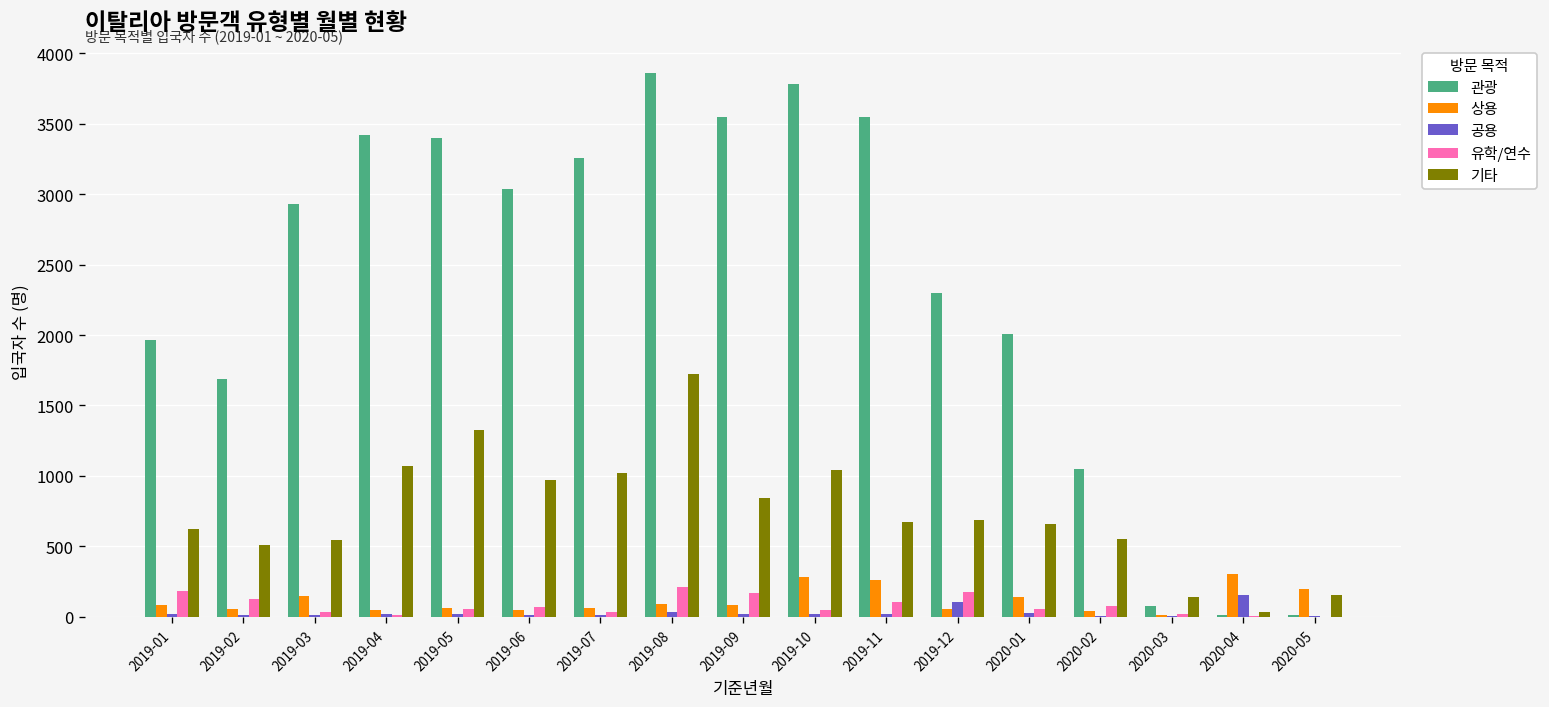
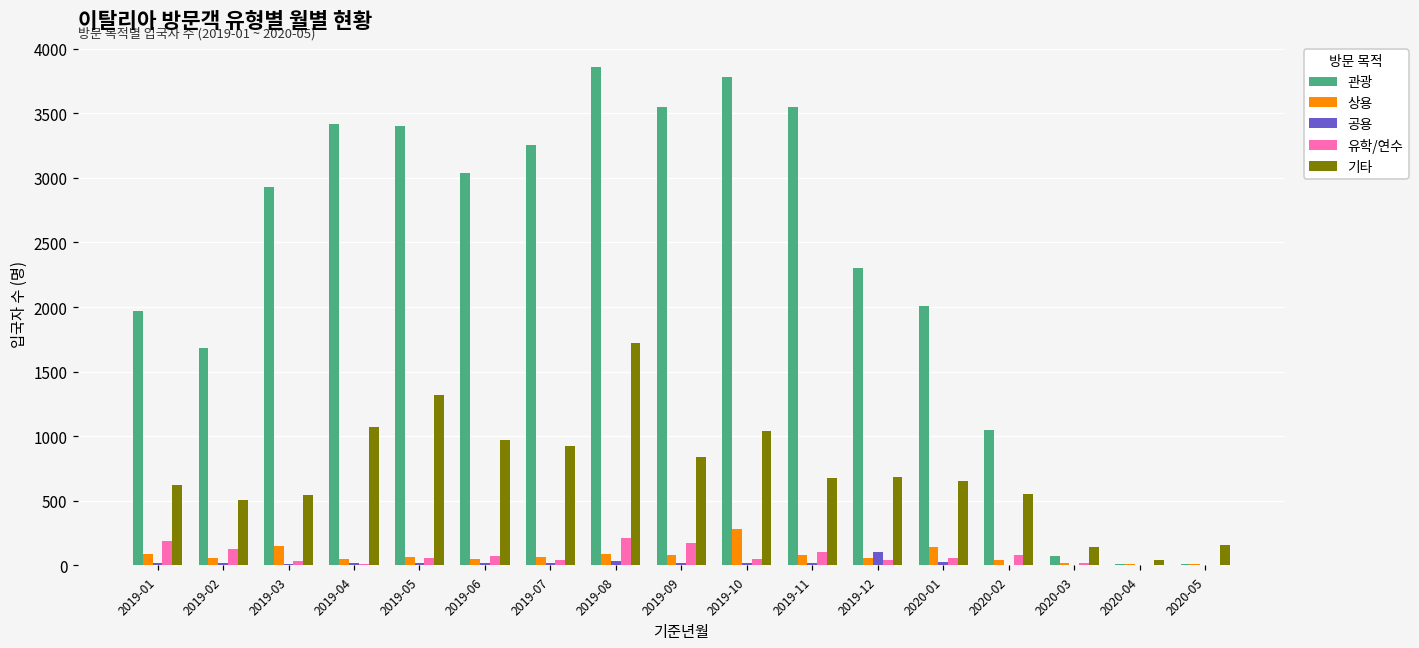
기타, 2019-07: 1020 -> 930
상용, 2019-11: 260 -> 80
유학/연수, 2019-12: 170 -> 40
상용, 2020-04: 300 -> 10
공용, 2020-04: 150 -> 0
상용, 2020-05: 200 -> 10
